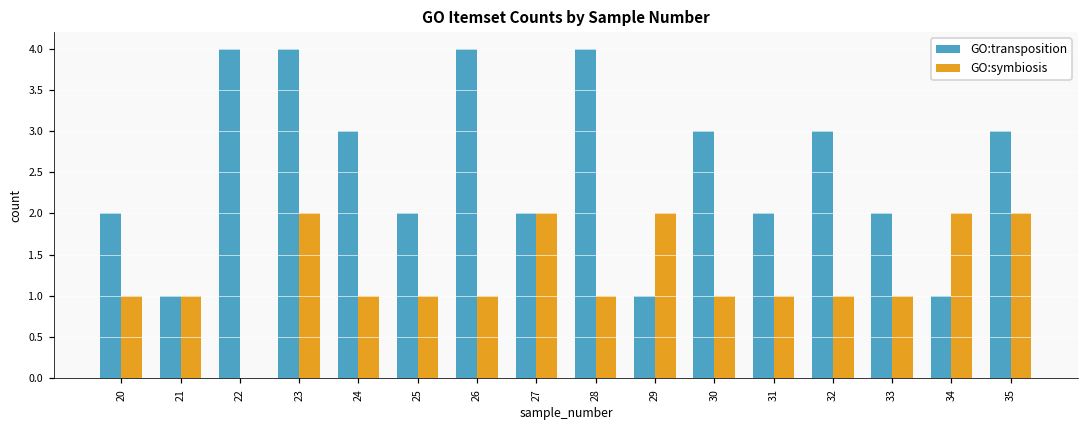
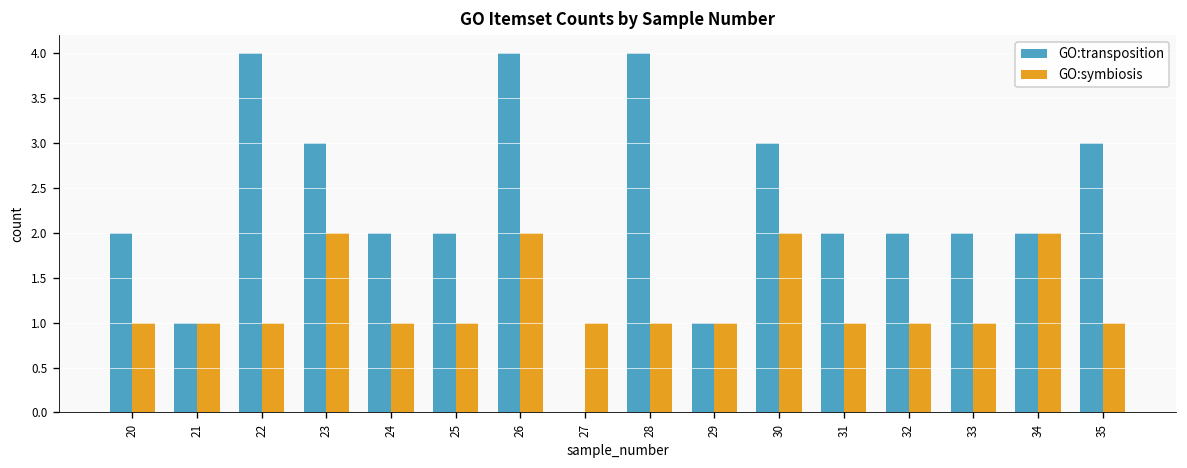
GO:symbiosis, 22: 0 -> 1
GO:transposition, 23: 4 -> 3
GO:transposition, 24: 3 -> 2
GO:symbiosis, 26: 1 -> 2
GO:transposition, 27: 2 -> 0
GO:symbiosis, 27: 2 -> 1
GO:symbiosis, 29: 2 -> 1
GO:symbiosis, 30: 1 -> 2
GO:transposition, 32: 3 -> 2
GO:transposition, 34: 1 -> 2
GO:symbiosis, 35: 2 -> 1
